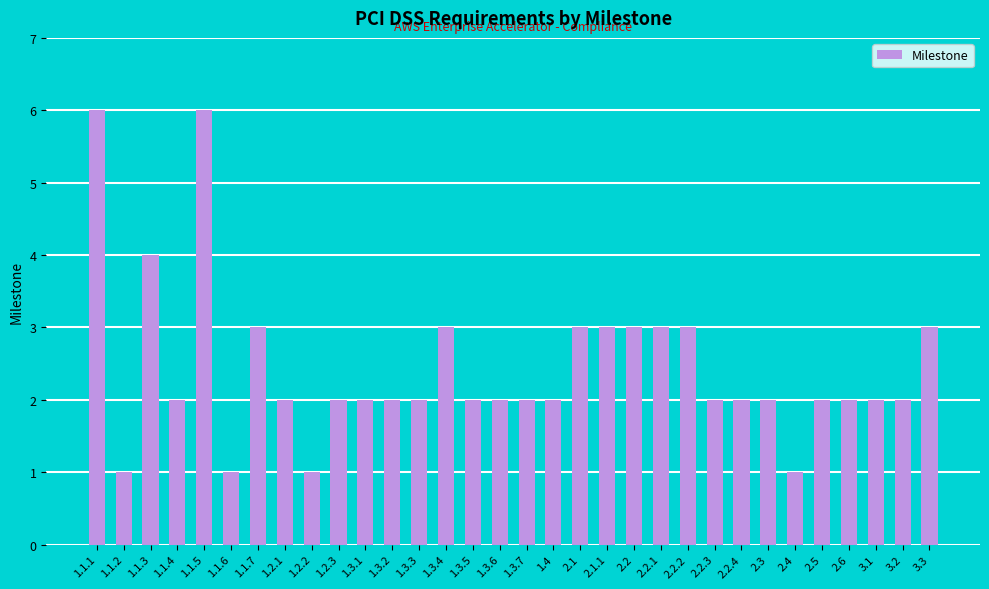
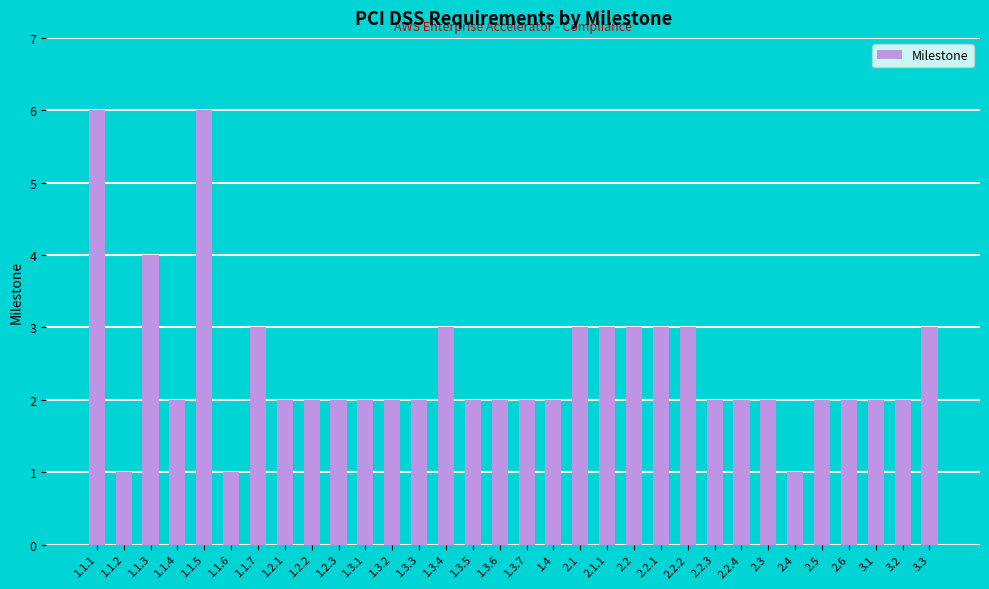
1.2.2: 1 -> 2
